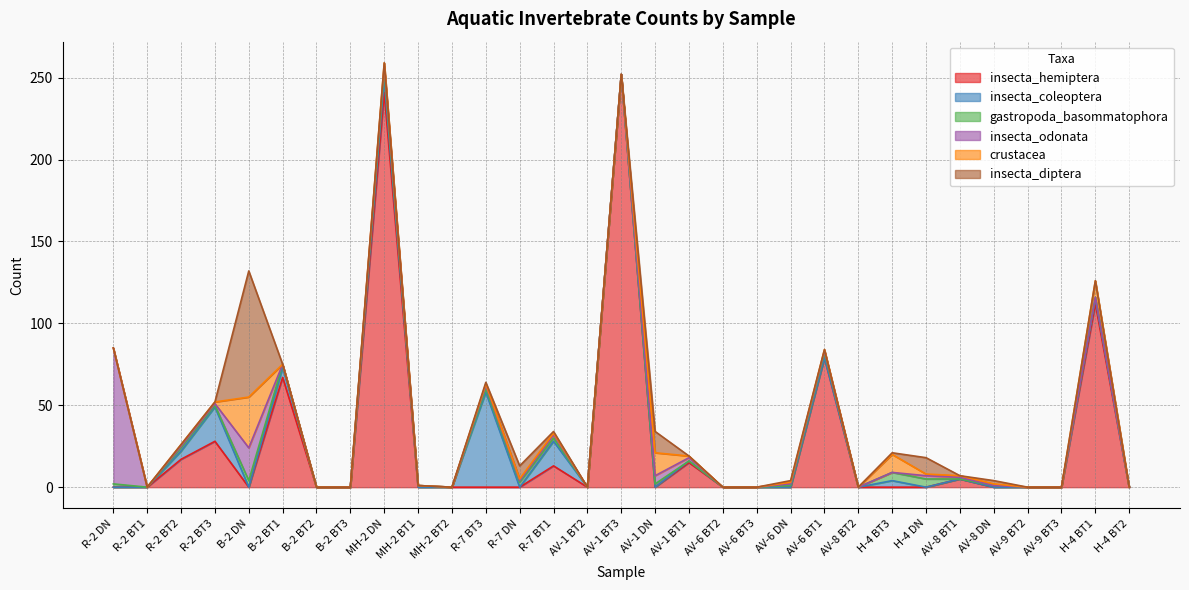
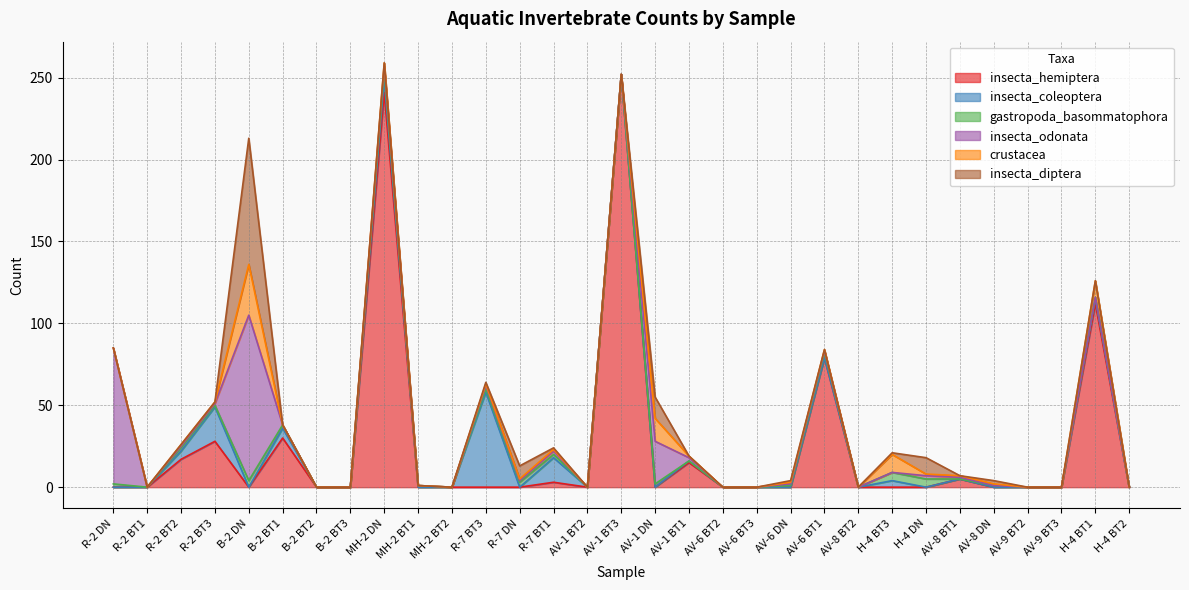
insecta_odonata, B-2 DN: 20 -> 101
insecta_hemiptera, B-2 BT1: 67 -> 30
insecta_hemiptera, R-7 BT1: 13 -> 3
insecta_odonata, AV-1 DN: 5 -> 26
